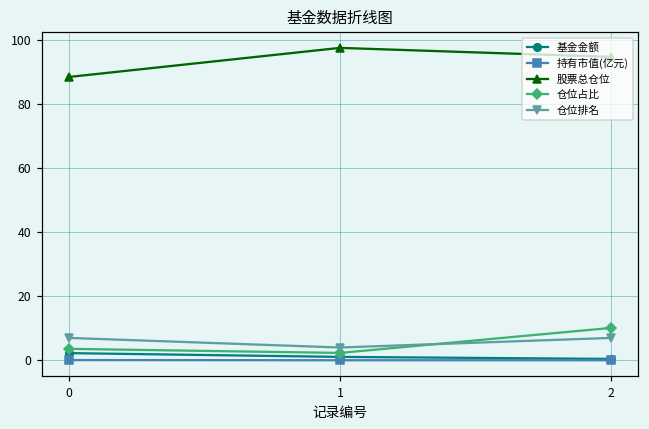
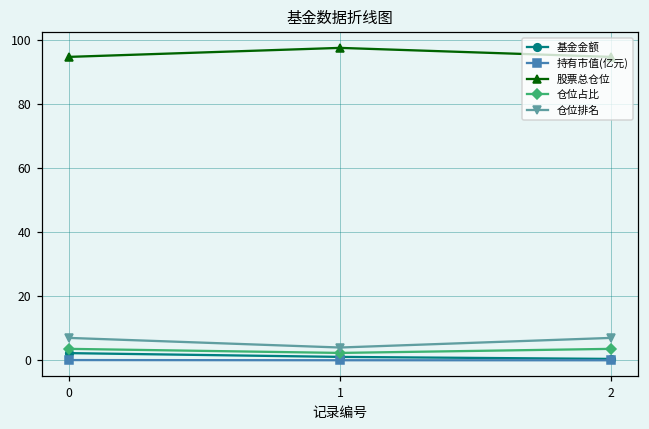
股票总仓位, 0: 89 -> 95
仓位占比, 2: 10 -> 4
